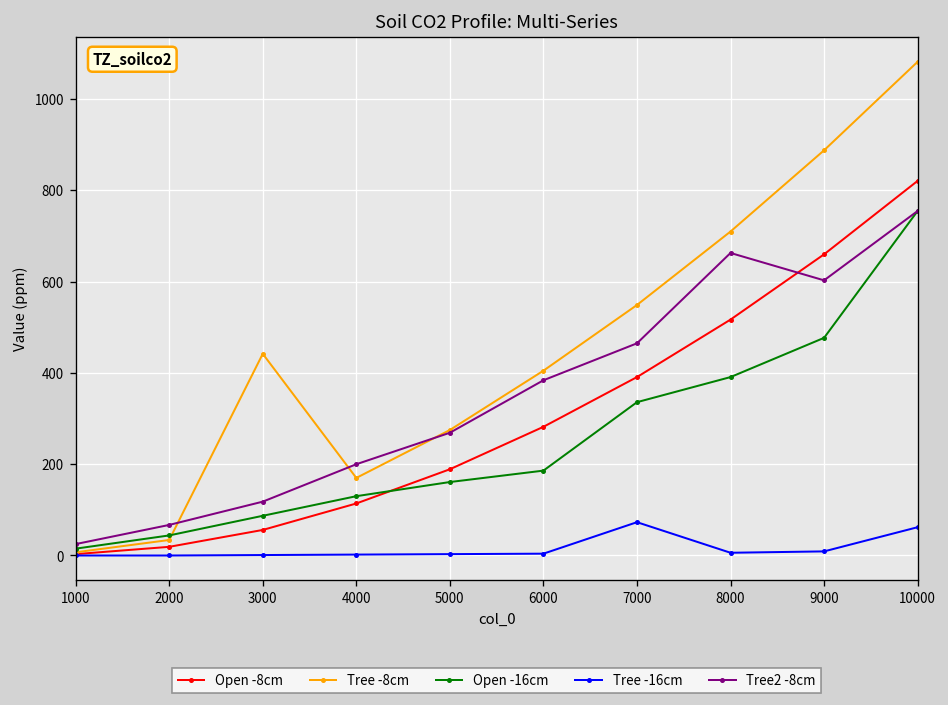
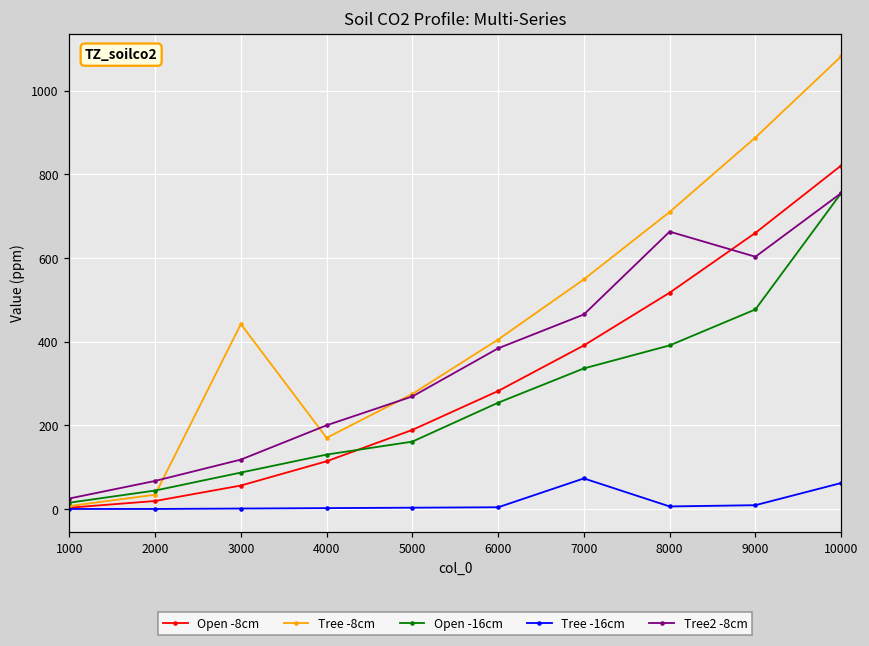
Open -16cm, 6000: 190 -> 250
